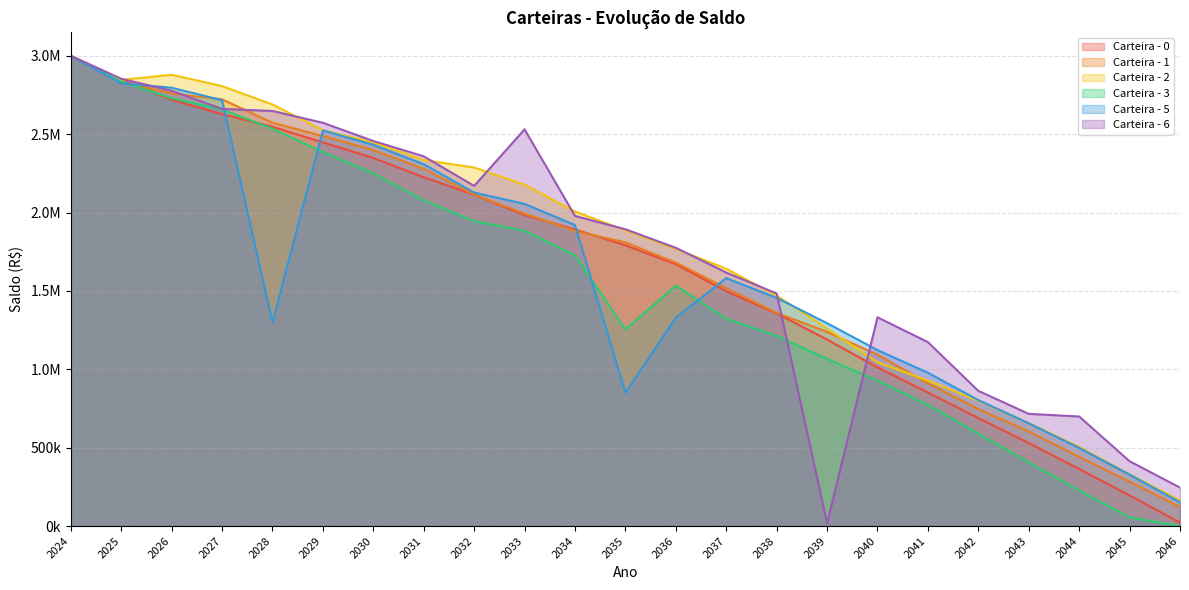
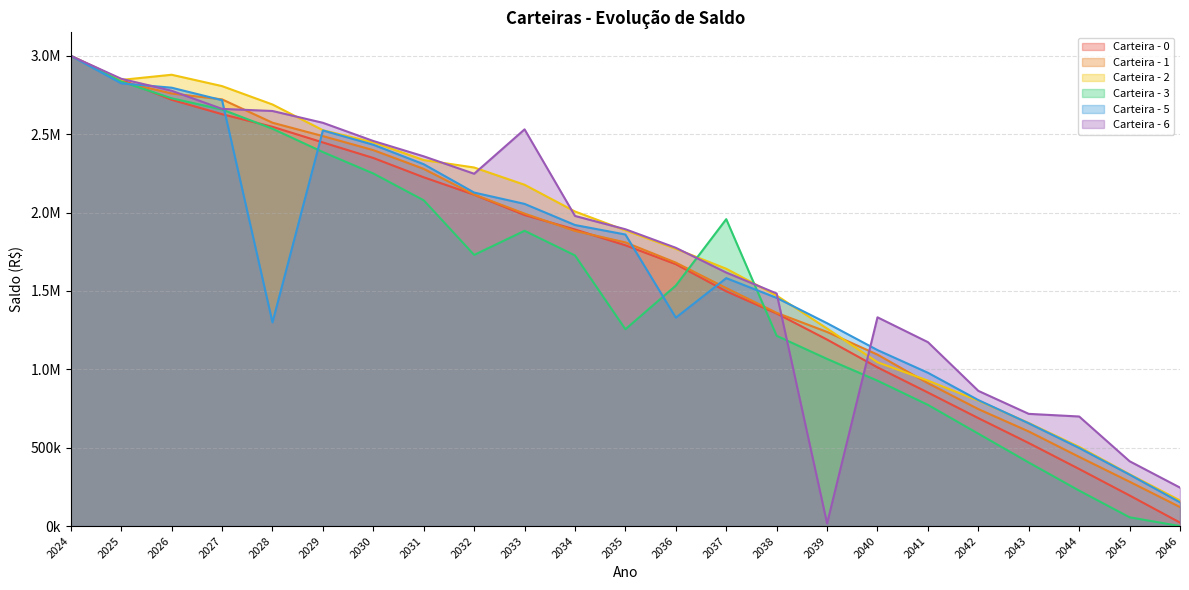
Carteira - 3, 2032: 1940000 -> 1730000
Carteira - 6, 2032: 2170000 -> 2250000
Carteira - 5, 2035: 850000 -> 1860000
Carteira - 3, 2037: 1320000 -> 1960000
